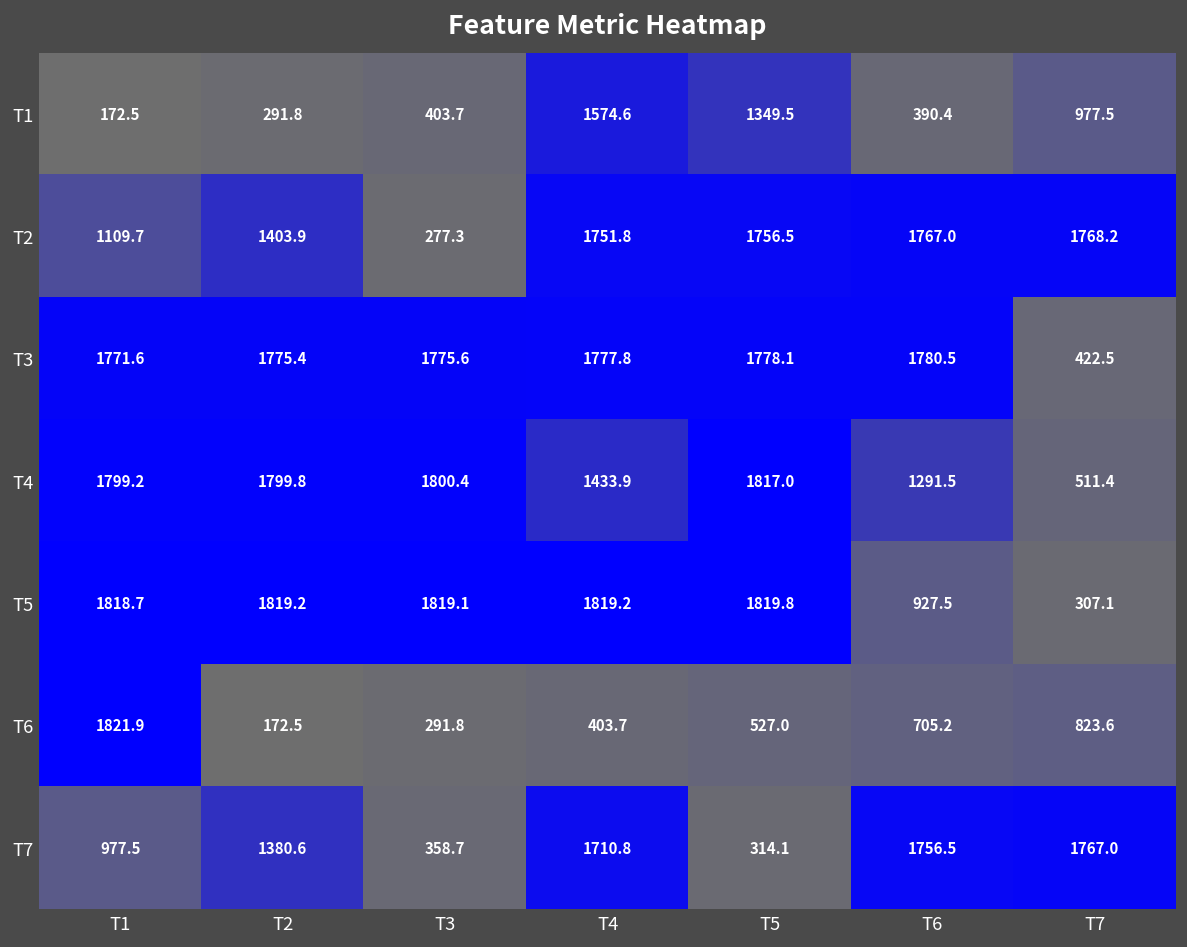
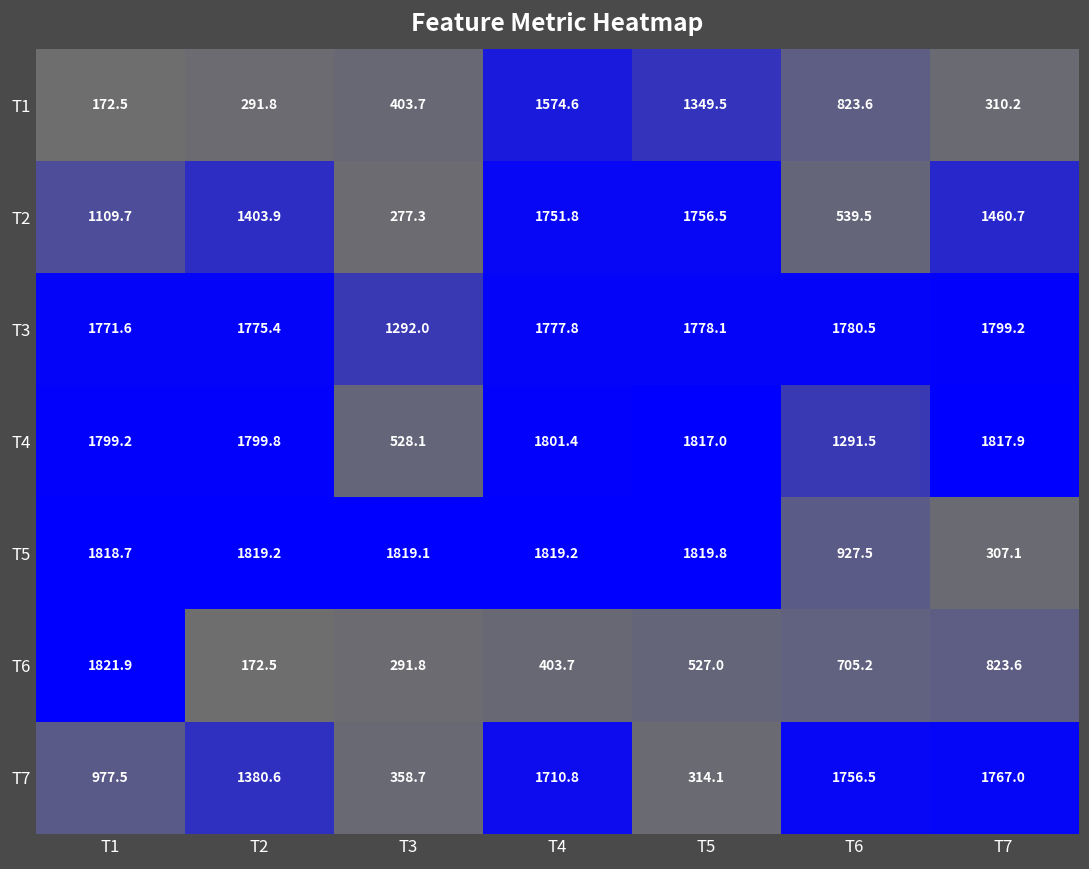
T1, T6: 390.4 -> 823.6
T1, T7: 977.5 -> 310.2
T2, T6: 1767.0 -> 539.5
T2, T7: 1768.2 -> 1460.7
T3, T3: 1775.6 -> 1292.0
T3, T7: 422.5 -> 1799.2
T4, T3: 1800.4 -> 528.1
T4, T4: 1433.9 -> 1801.4
T4, T7: 511.4 -> 1817.9
